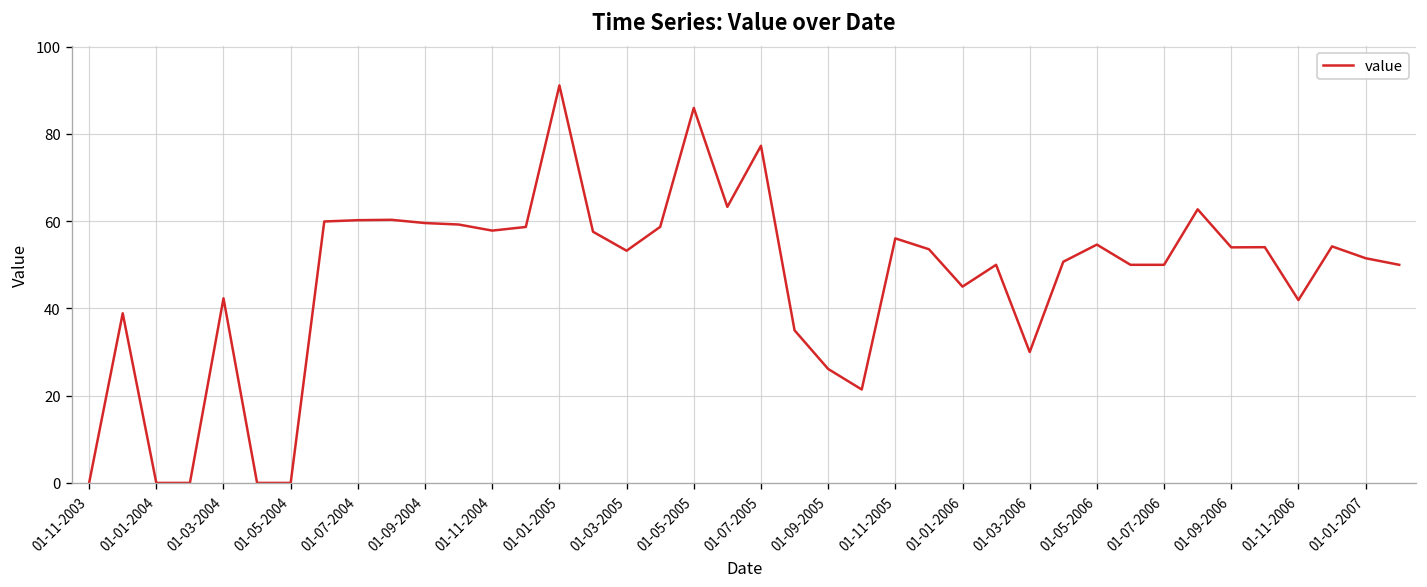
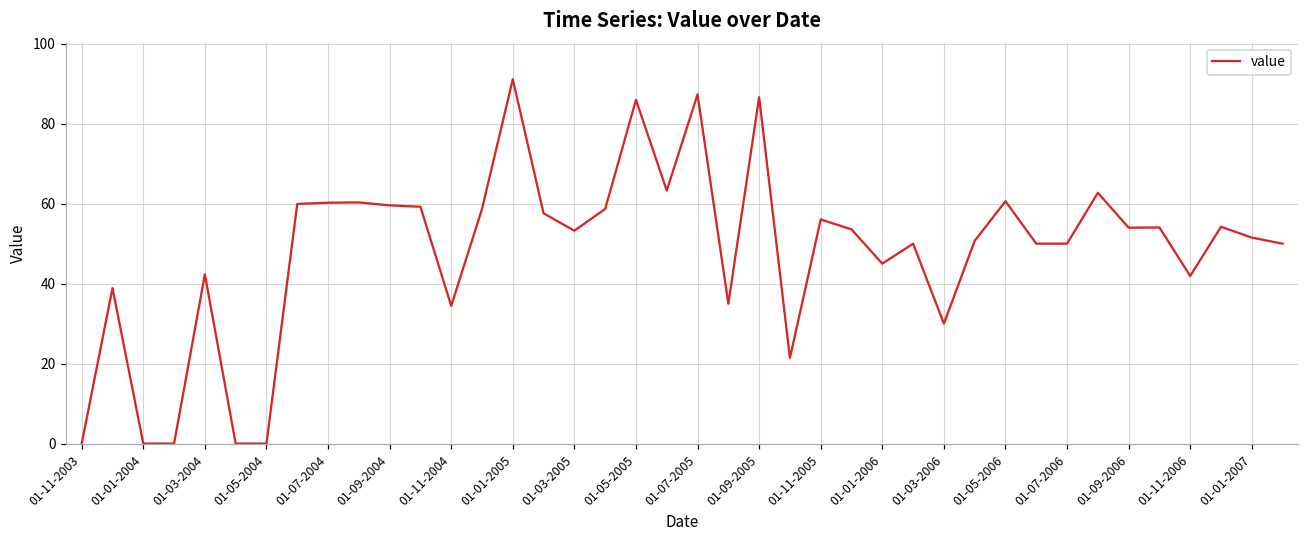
01-11-2004: 58 -> 34
01-07-2005: 77 -> 87
01-09-2005: 26 -> 87
01-05-2006: 55 -> 61
